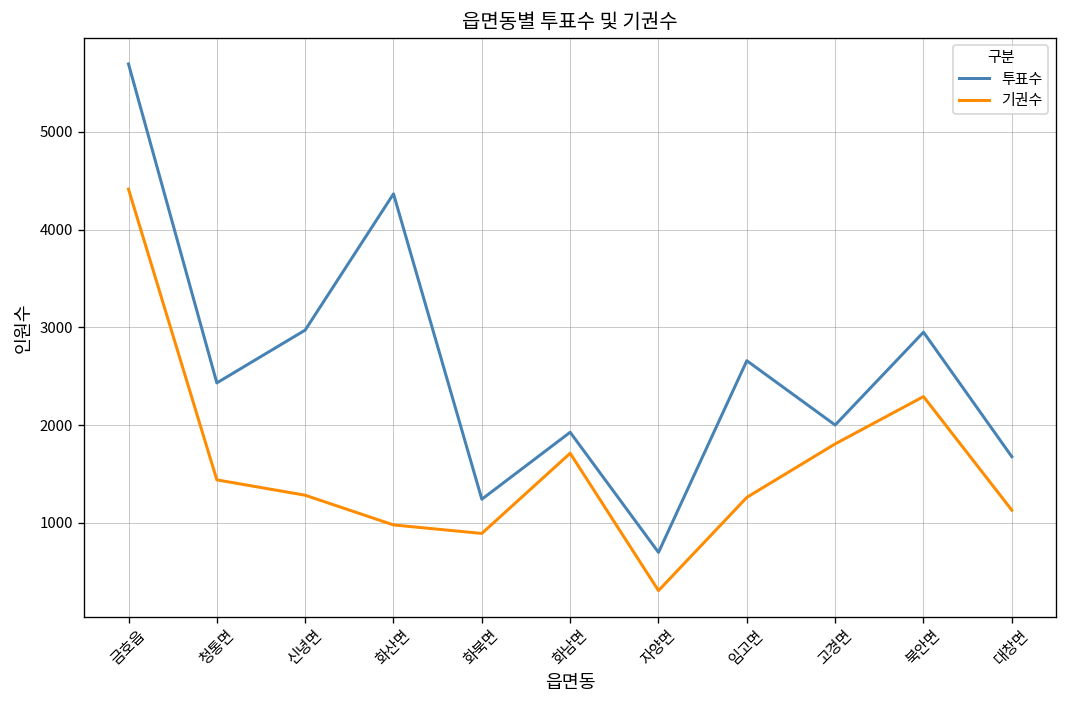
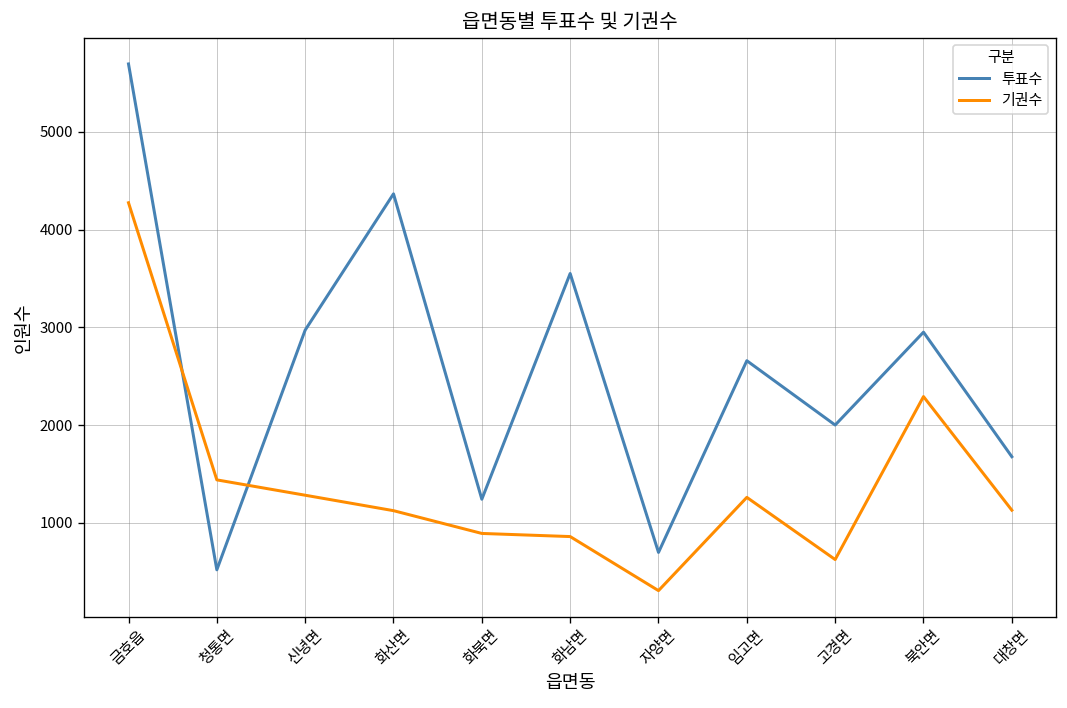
기권수, 금호읍: 4400 -> 4300
투표수, 청통면: 2400 -> 500
기권수, 화산면: 1000 -> 1100
투표수, 화남면: 1900 -> 3600
기권수, 화남면: 1700 -> 900
기권수, 고경면: 1800 -> 600
